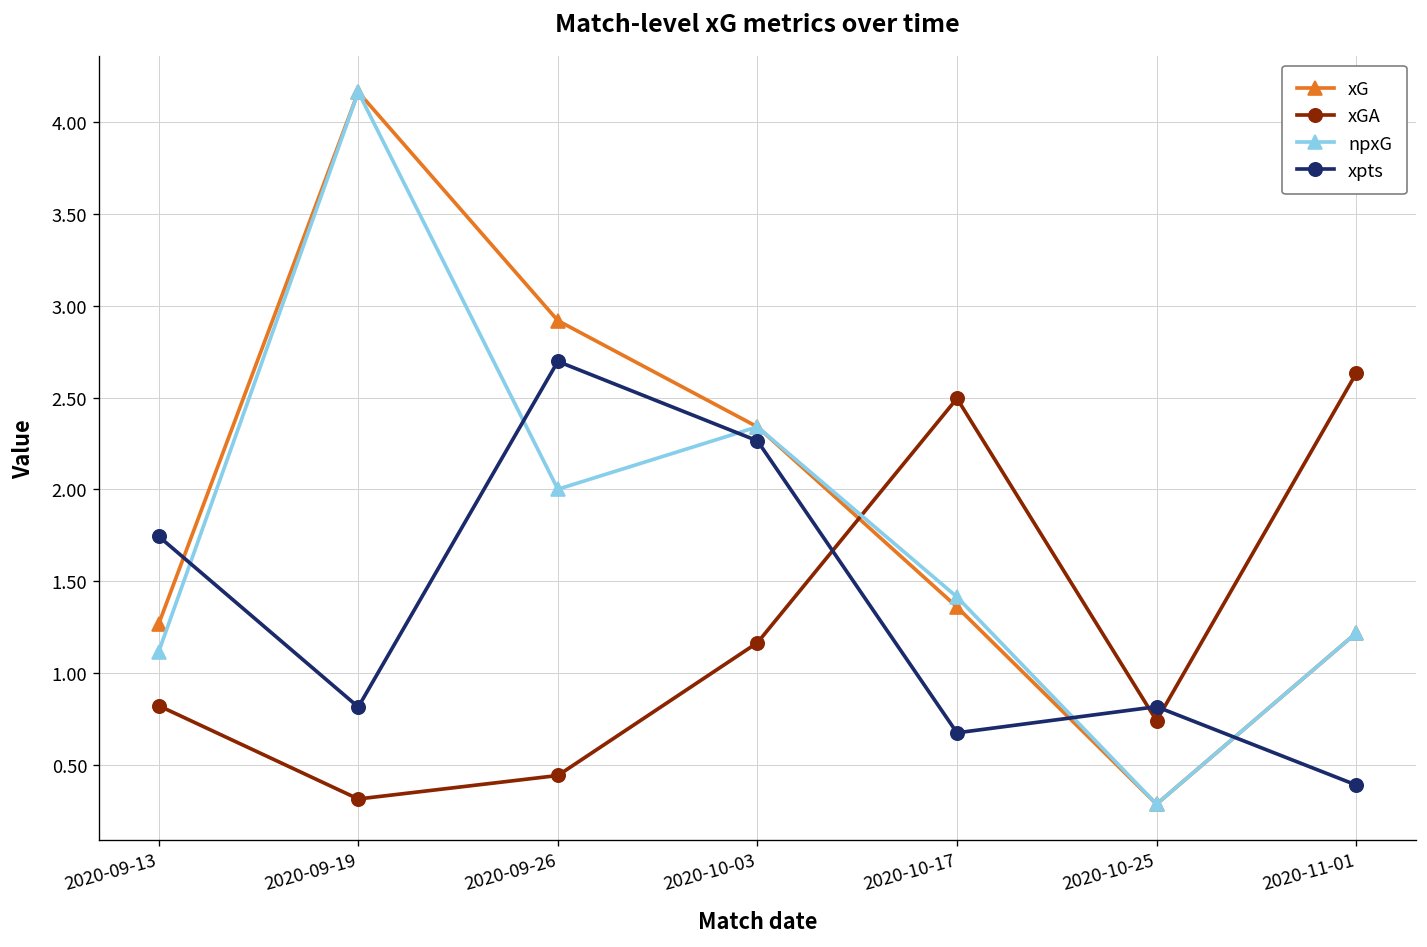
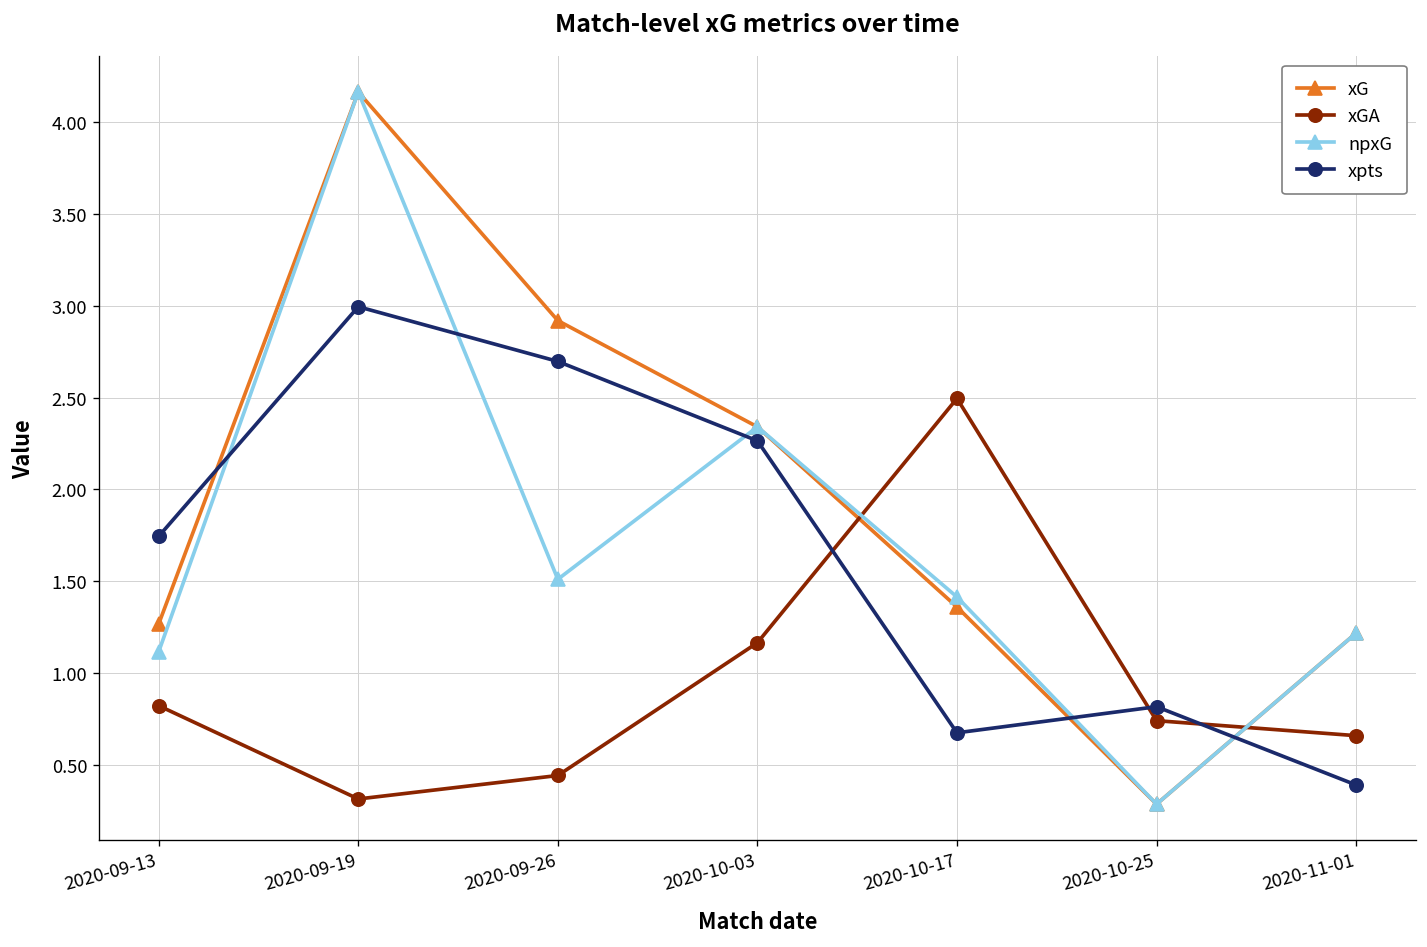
xpts, 2020-09-19: 0.82 -> 2.99
npxG, 2020-09-26: 2.00 -> 1.51
xGA, 2020-11-01: 2.63 -> 0.66
